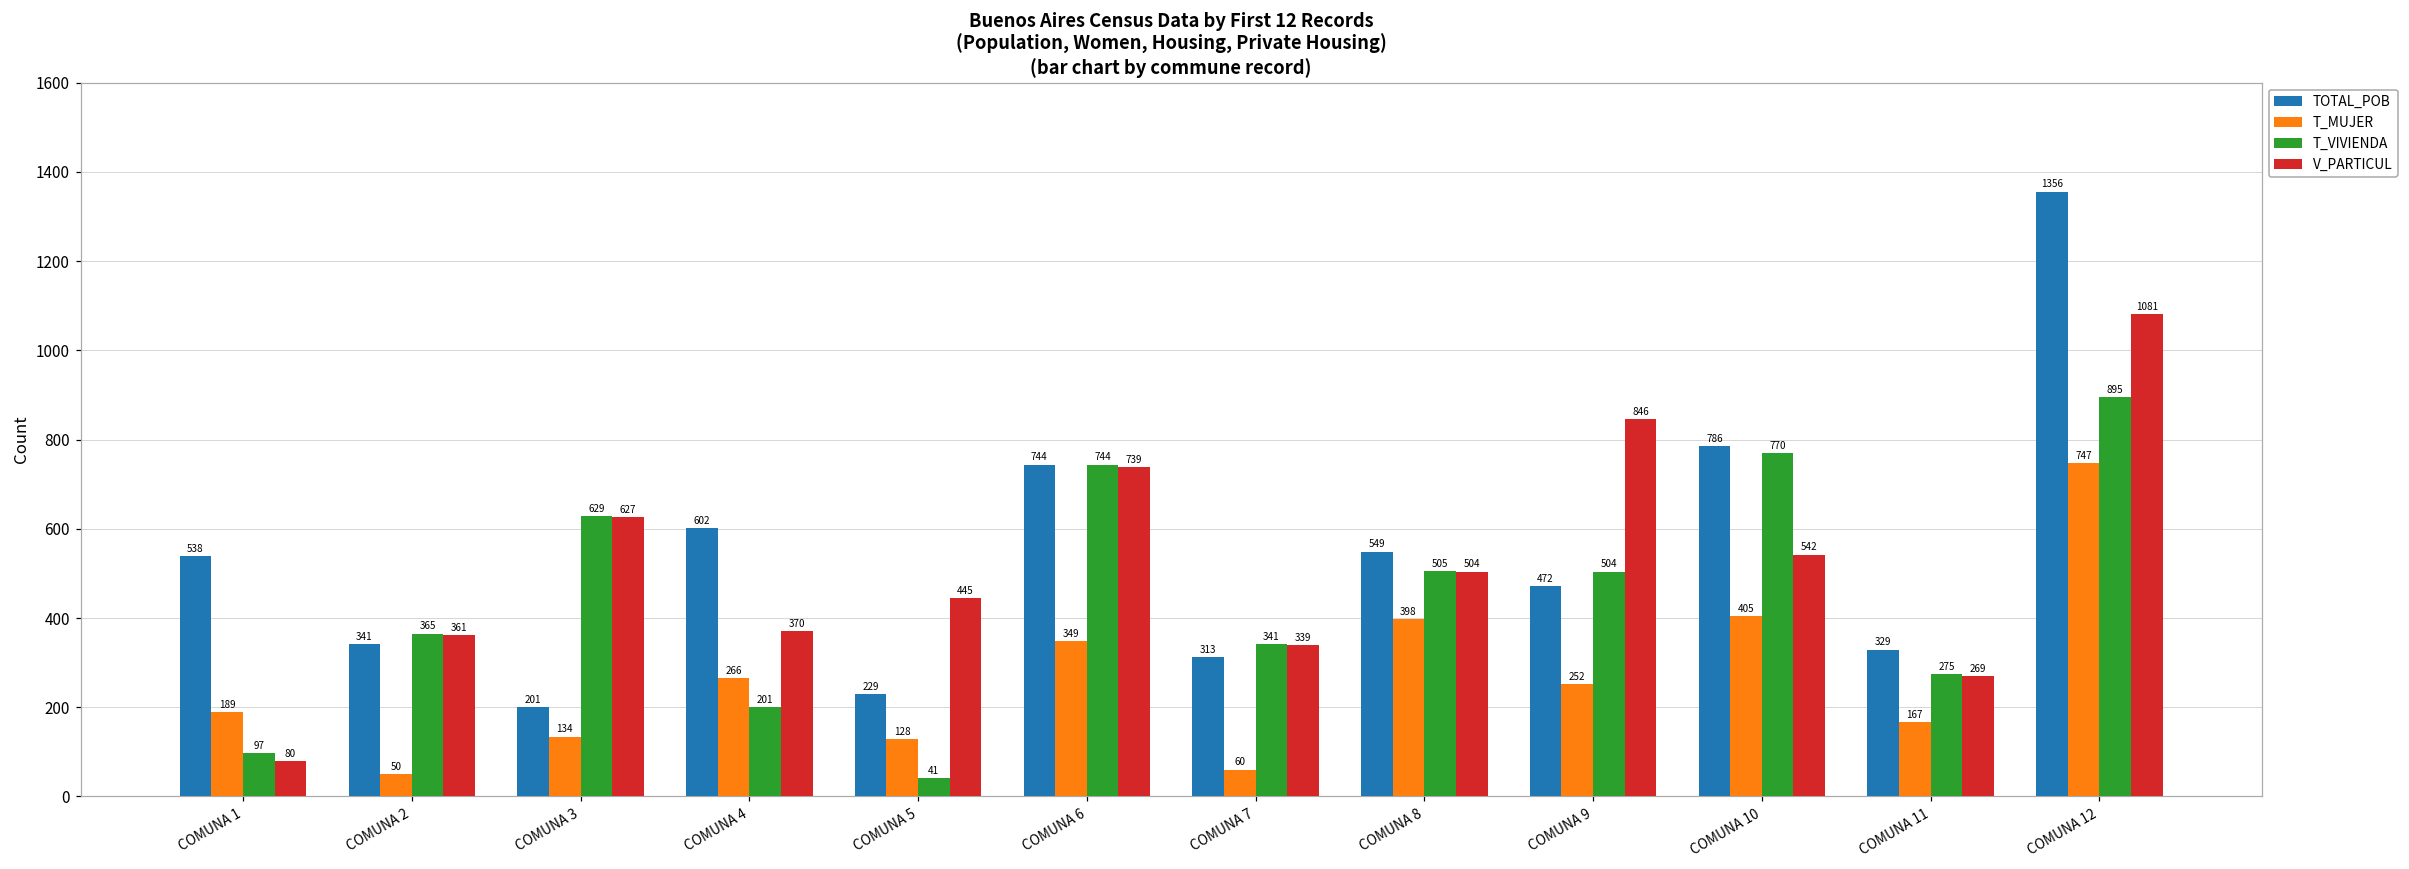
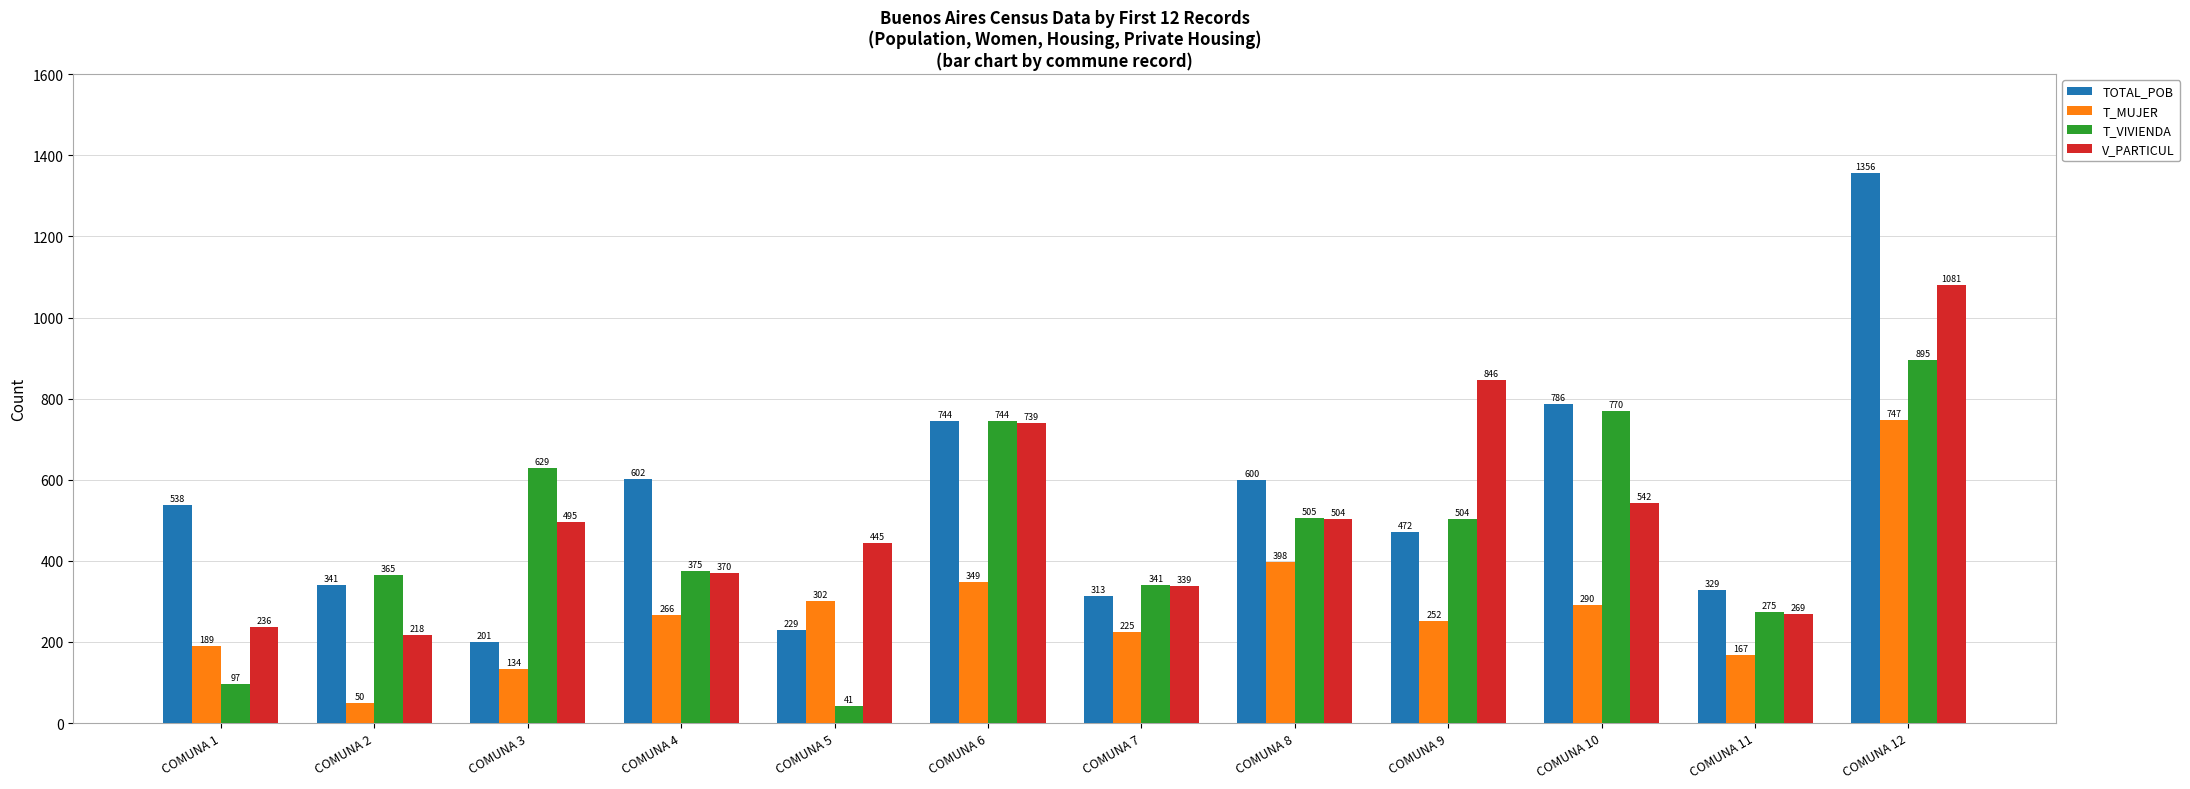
V_PARTICUL, COMUNA 1: 80 -> 236
V_PARTICUL, COMUNA 2: 361 -> 218
V_PARTICUL, COMUNA 3: 627 -> 495
T_VIVIENDA, COMUNA 4: 201 -> 375
T_MUJER, COMUNA 5: 128 -> 302
T_MUJER, COMUNA 7: 60 -> 225
TOTAL_POB, COMUNA 8: 549 -> 600
T_MUJER, COMUNA 10: 405 -> 290
